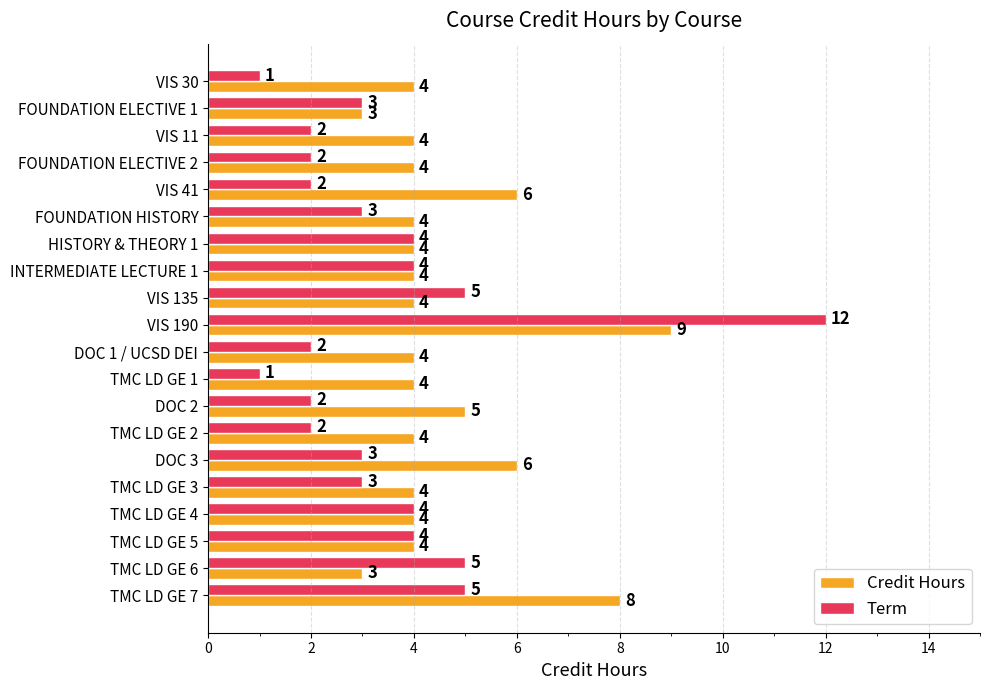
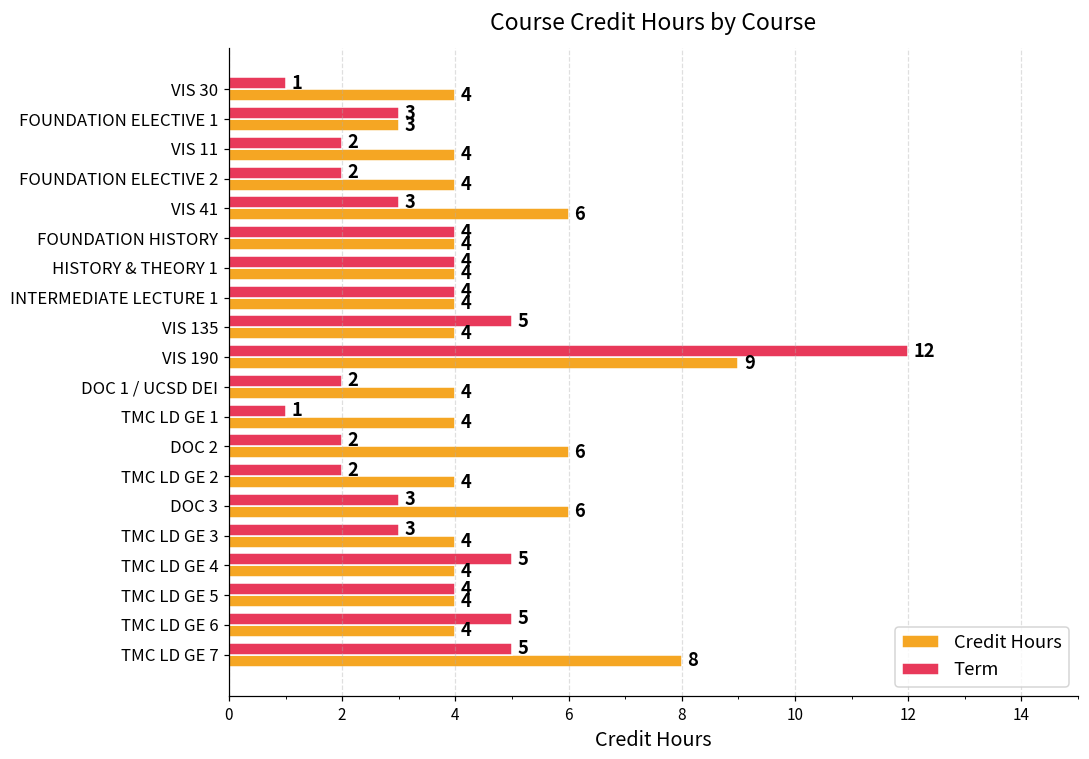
Term, VIS 41: 2 -> 3
Term, FOUNDATION HISTORY: 3 -> 4
Credit Hours, DOC 2: 5 -> 6
Term, TMC LD GE 4: 4 -> 5
Credit Hours, TMC LD GE 6: 3 -> 4
